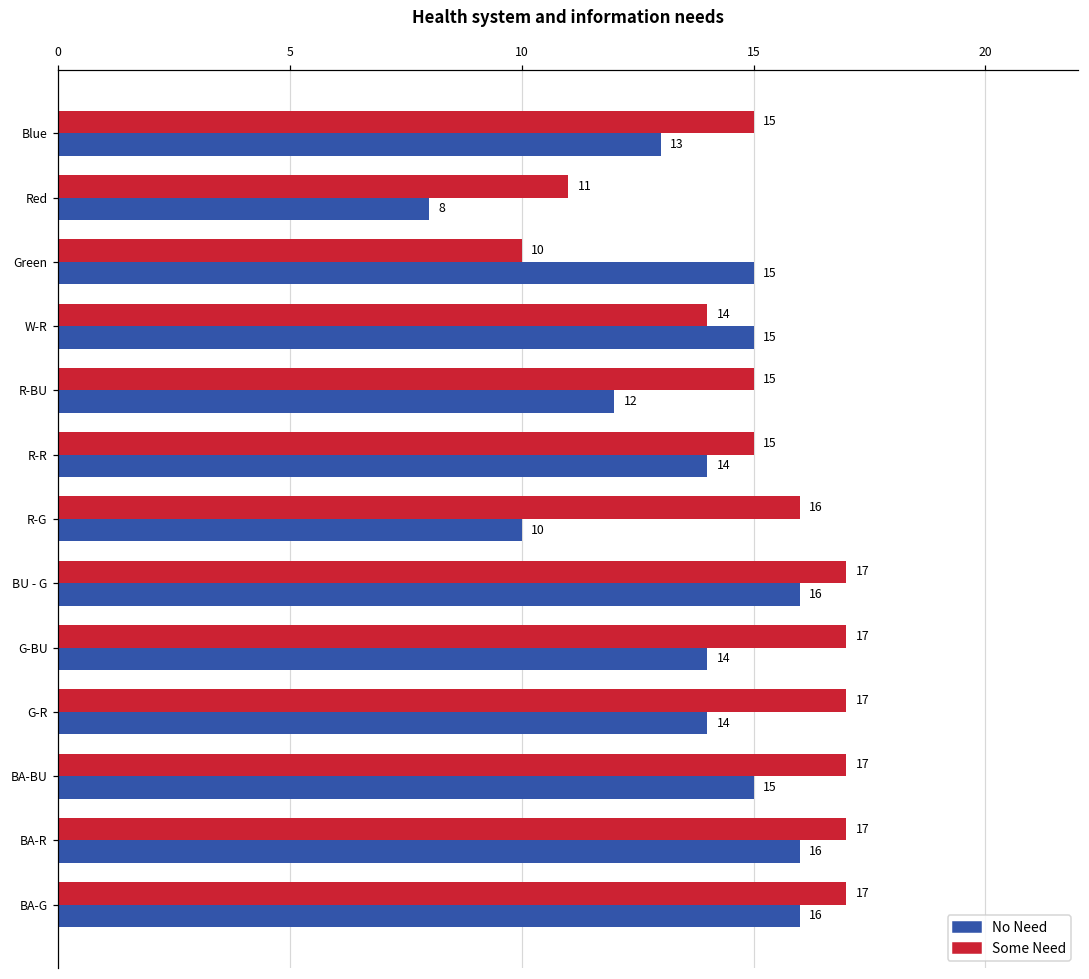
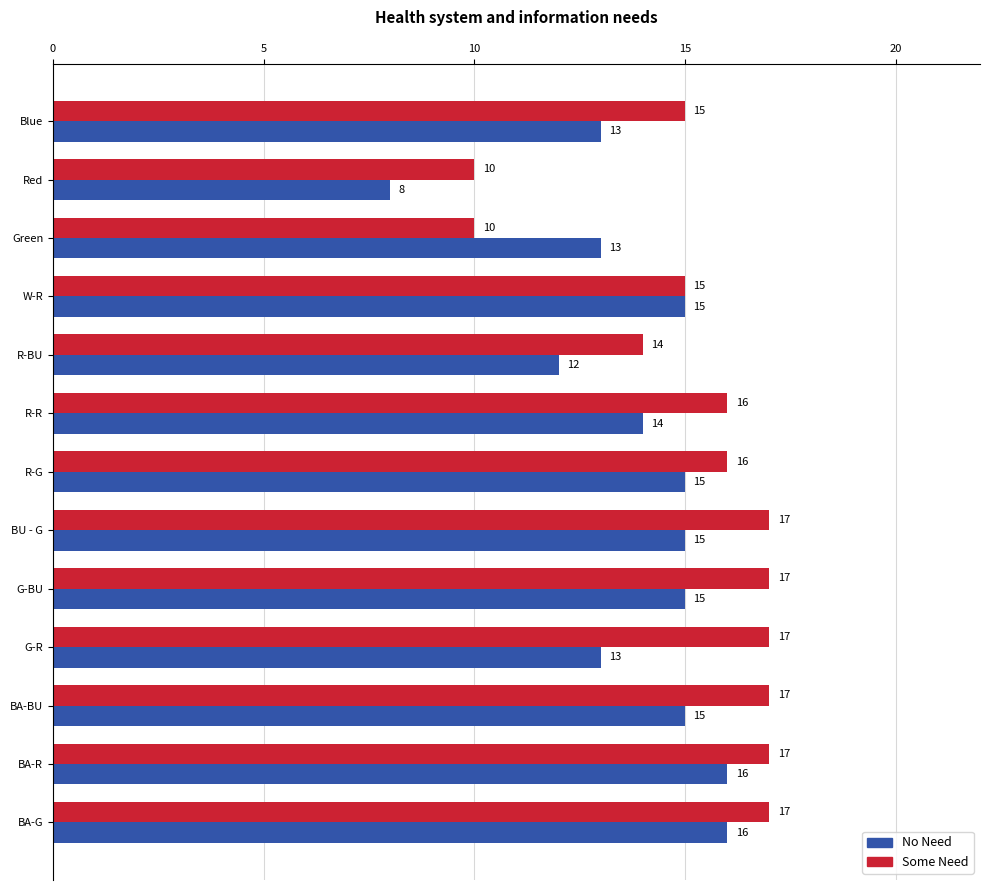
Some Need, Red: 11 -> 10
No Need, Green: 15 -> 13
Some Need, W-R: 14 -> 15
Some Need, R-BU: 15 -> 14
Some Need, R-R: 15 -> 16
No Need, R-G: 10 -> 15
No Need, BU - G: 16 -> 15
No Need, G-BU: 14 -> 15
No Need, G-R: 14 -> 13
